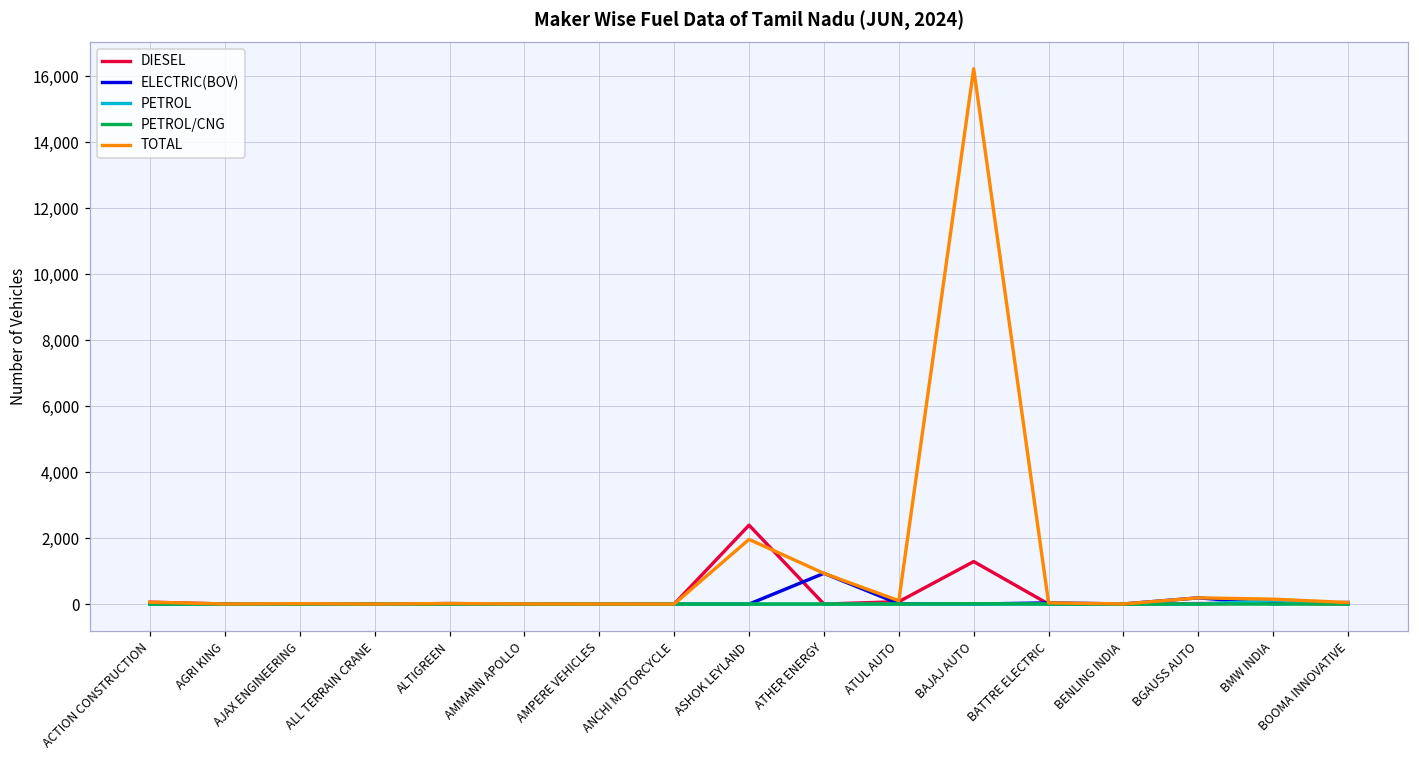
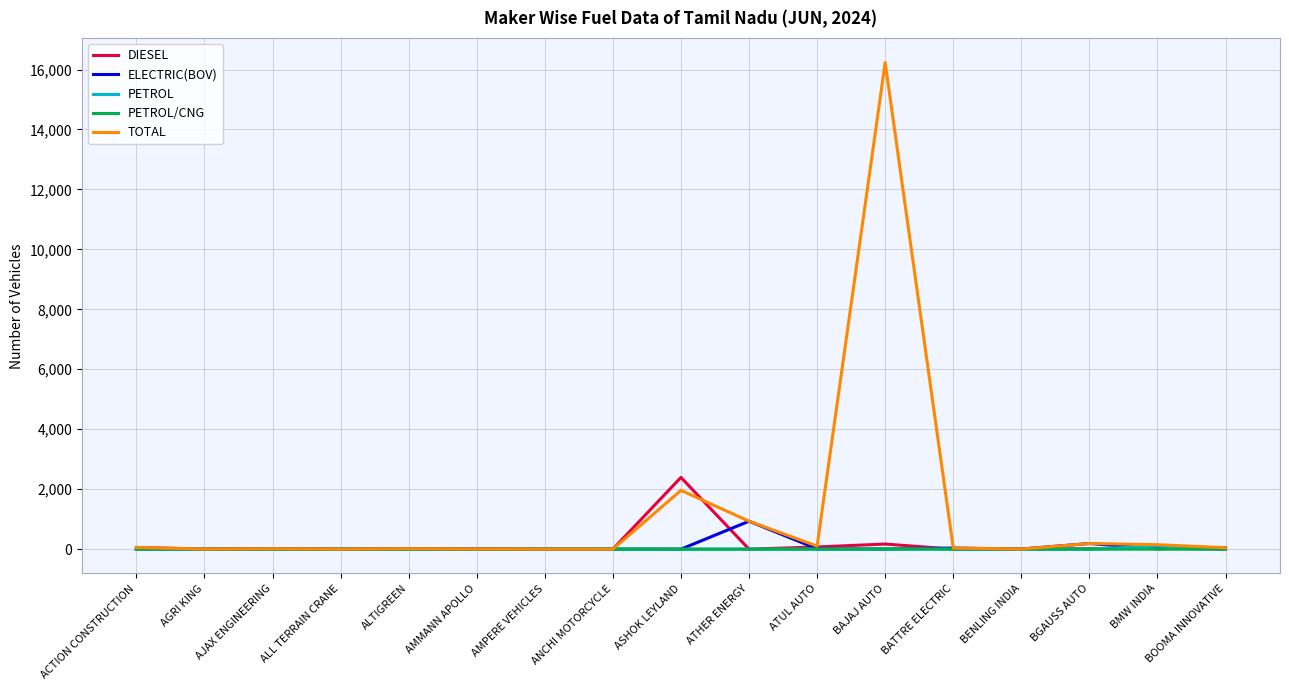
DIESEL, BAJAJ AUTO: 1,300 -> 200
